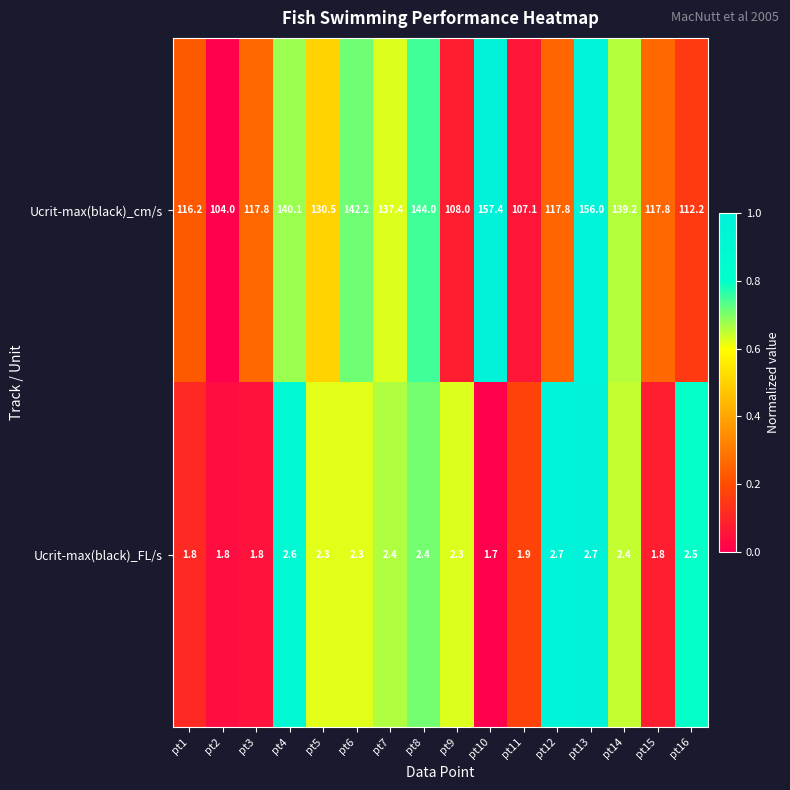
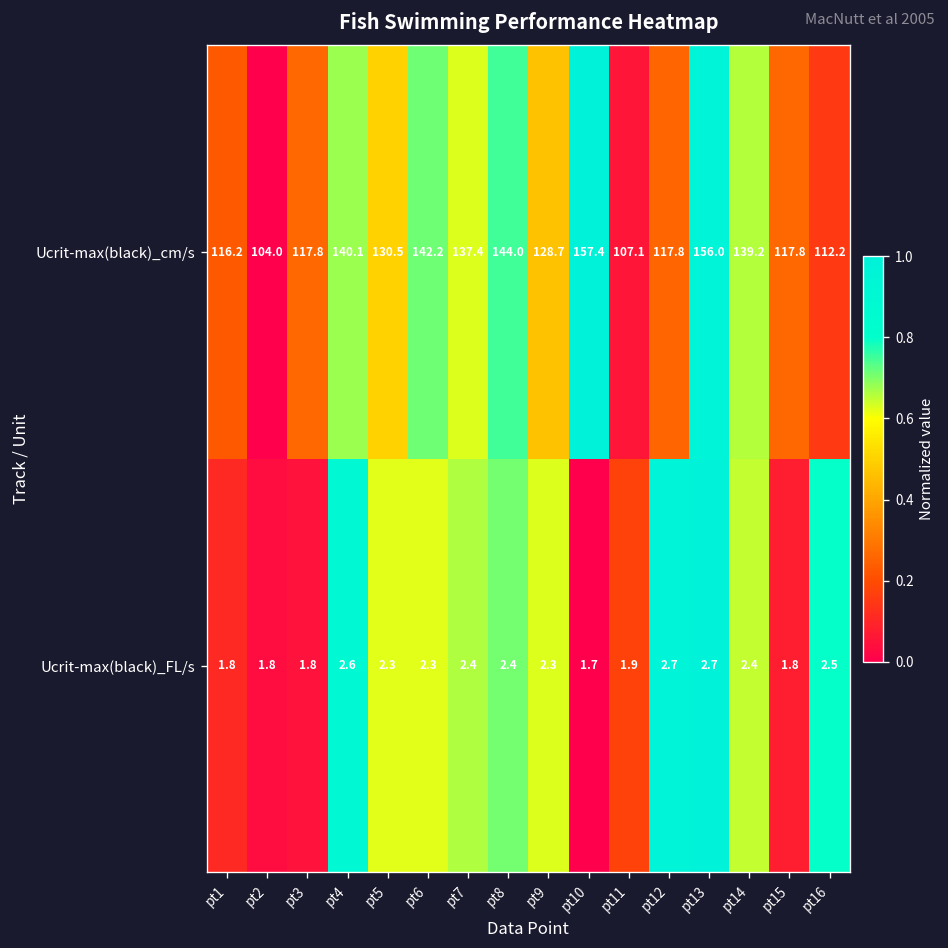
Ucrit-max(black)_cm/s, pt9: 108.0 -> 128.7
